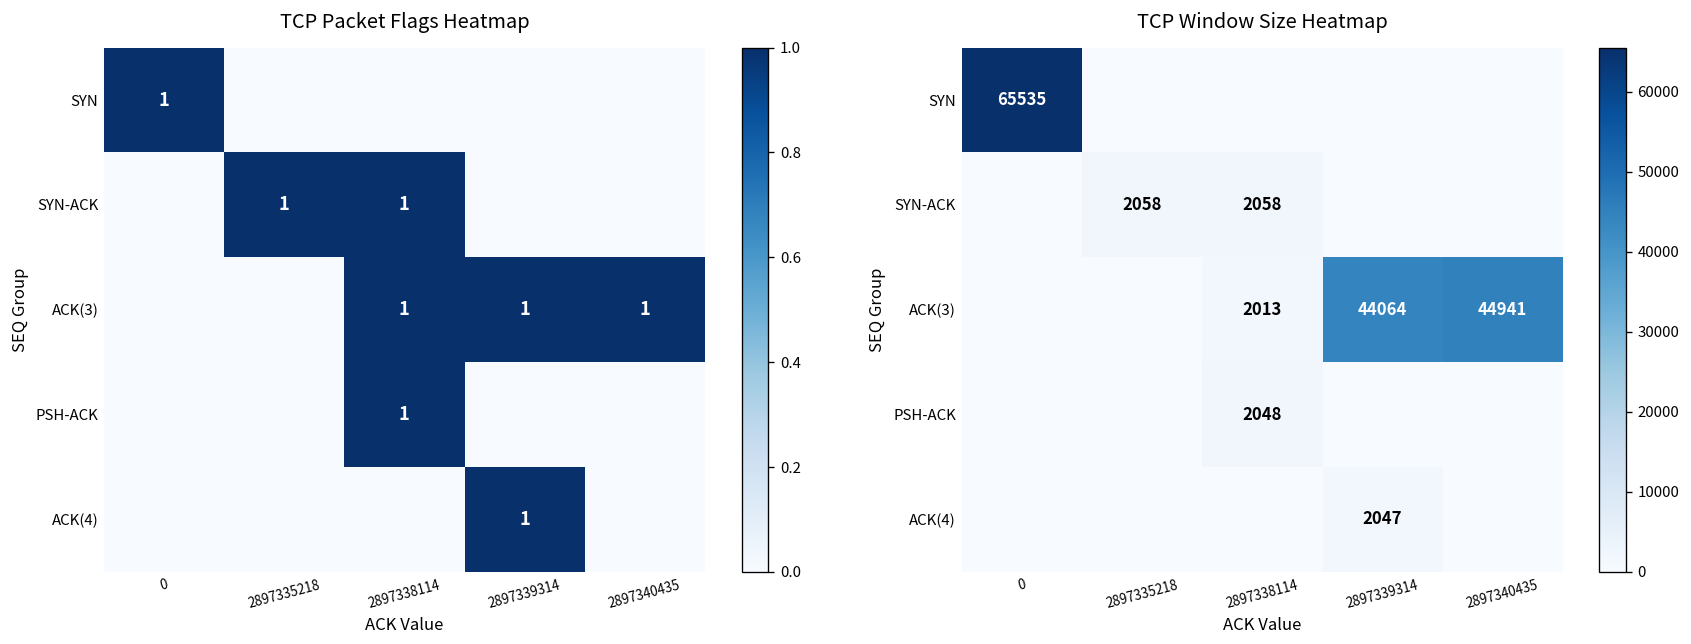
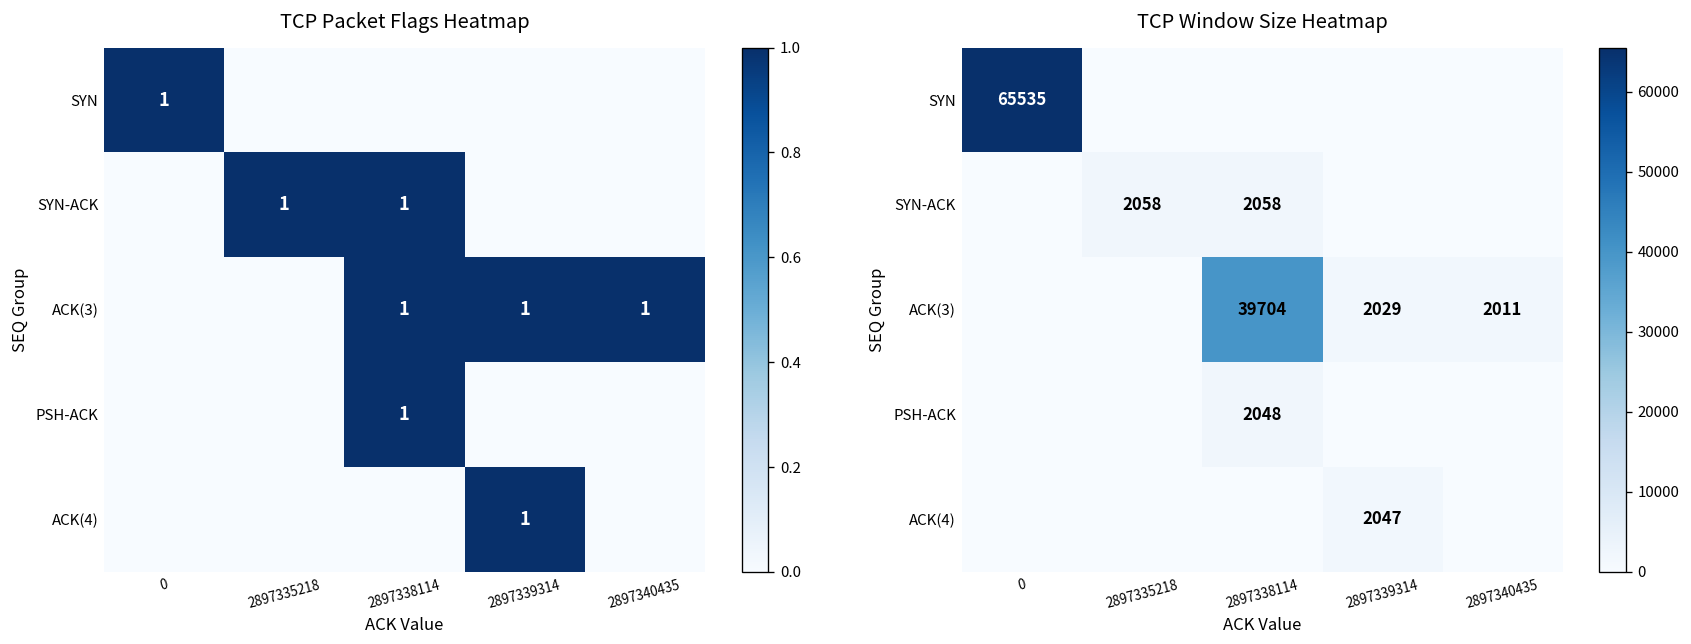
TCP Window Size Heatmap, ACK(3), 2897338114: 2013 -> 39704
TCP Window Size Heatmap, ACK(3), 2897339314: 44064 -> 2029
TCP Window Size Heatmap, ACK(3), 2897340435: 44941 -> 2011
